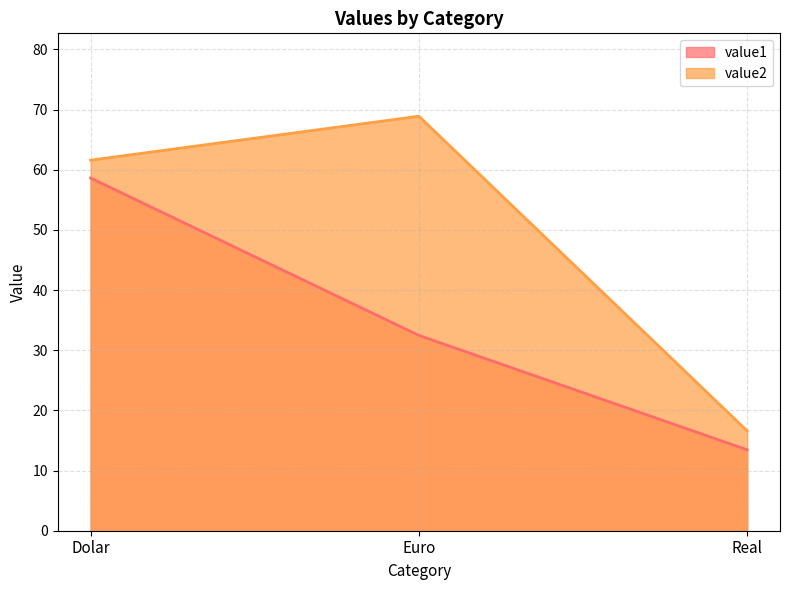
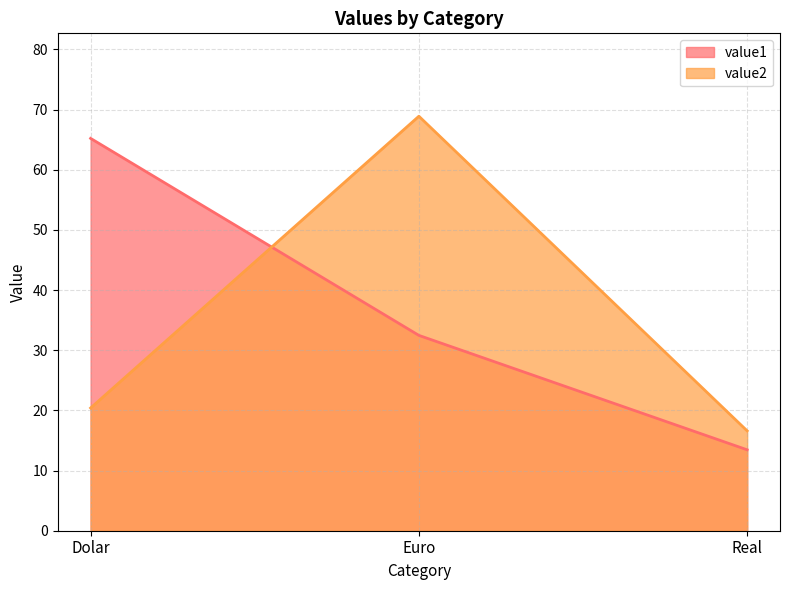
value1, Dolar: 59 -> 65
value2, Dolar: 62 -> 20
